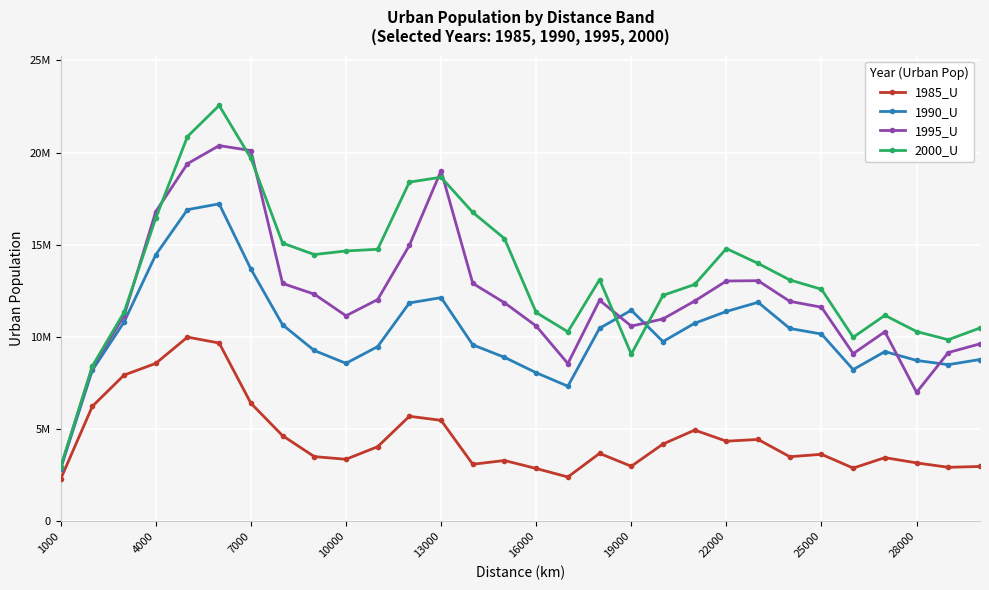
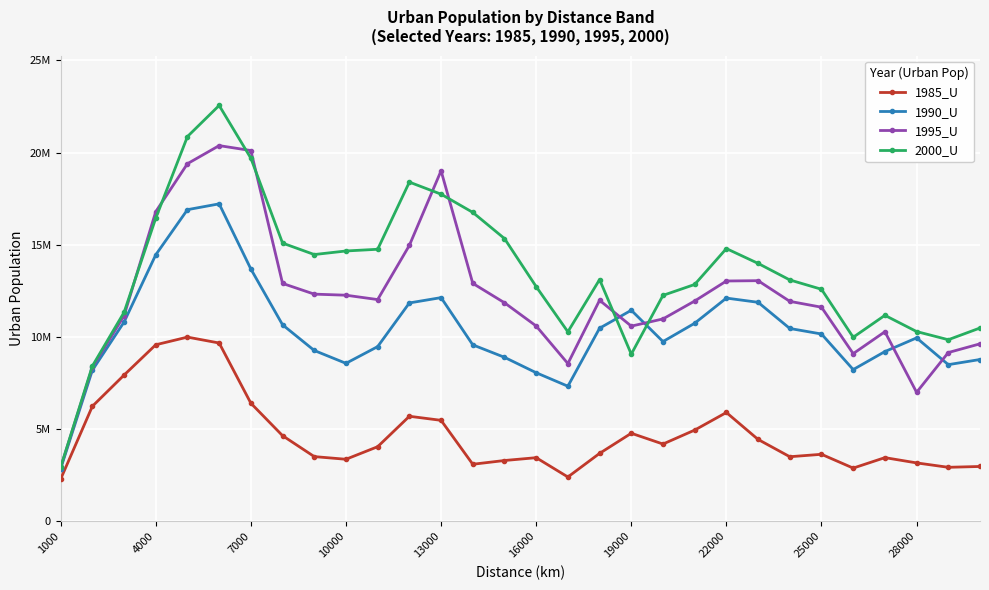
1985_U, 4000: 8600000 -> 9600000
1995_U, 10000: 11100000 -> 12300000
2000_U, 13000: 18700000 -> 17700000
1985_U, 16000: 2900000 -> 3400000
2000_U, 16000: 11300000 -> 12700000
1985_U, 19000: 3000000 -> 4800000
1985_U, 22000: 4300000 -> 5900000
1990_U, 22000: 11400000 -> 12100000
1990_U, 28000: 8700000 -> 9900000
